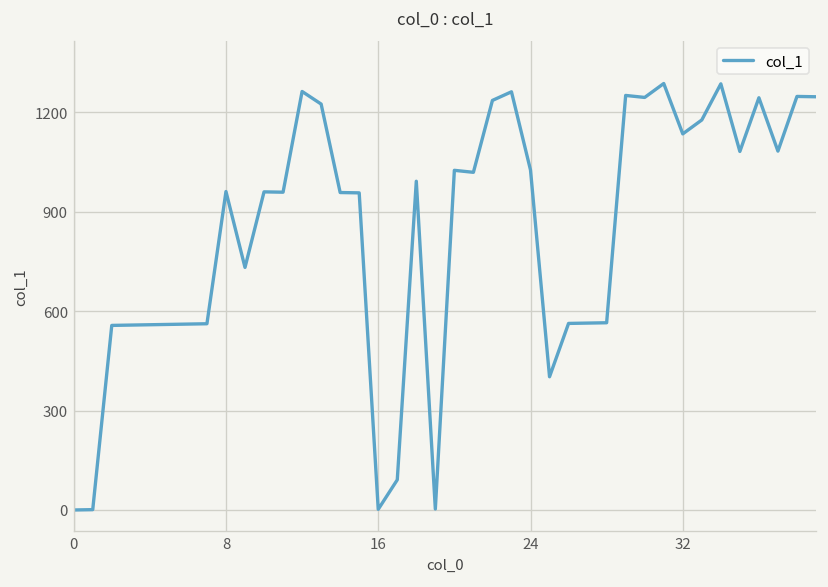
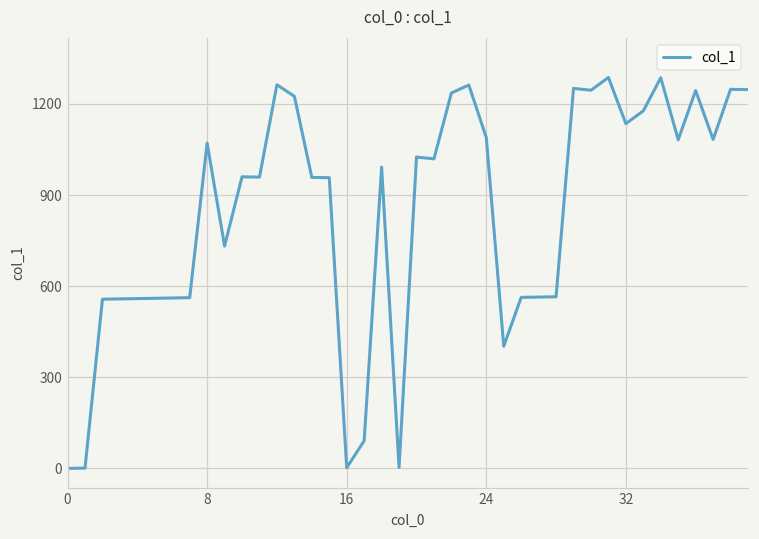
8: 960 -> 1070
24: 1030 -> 1090
